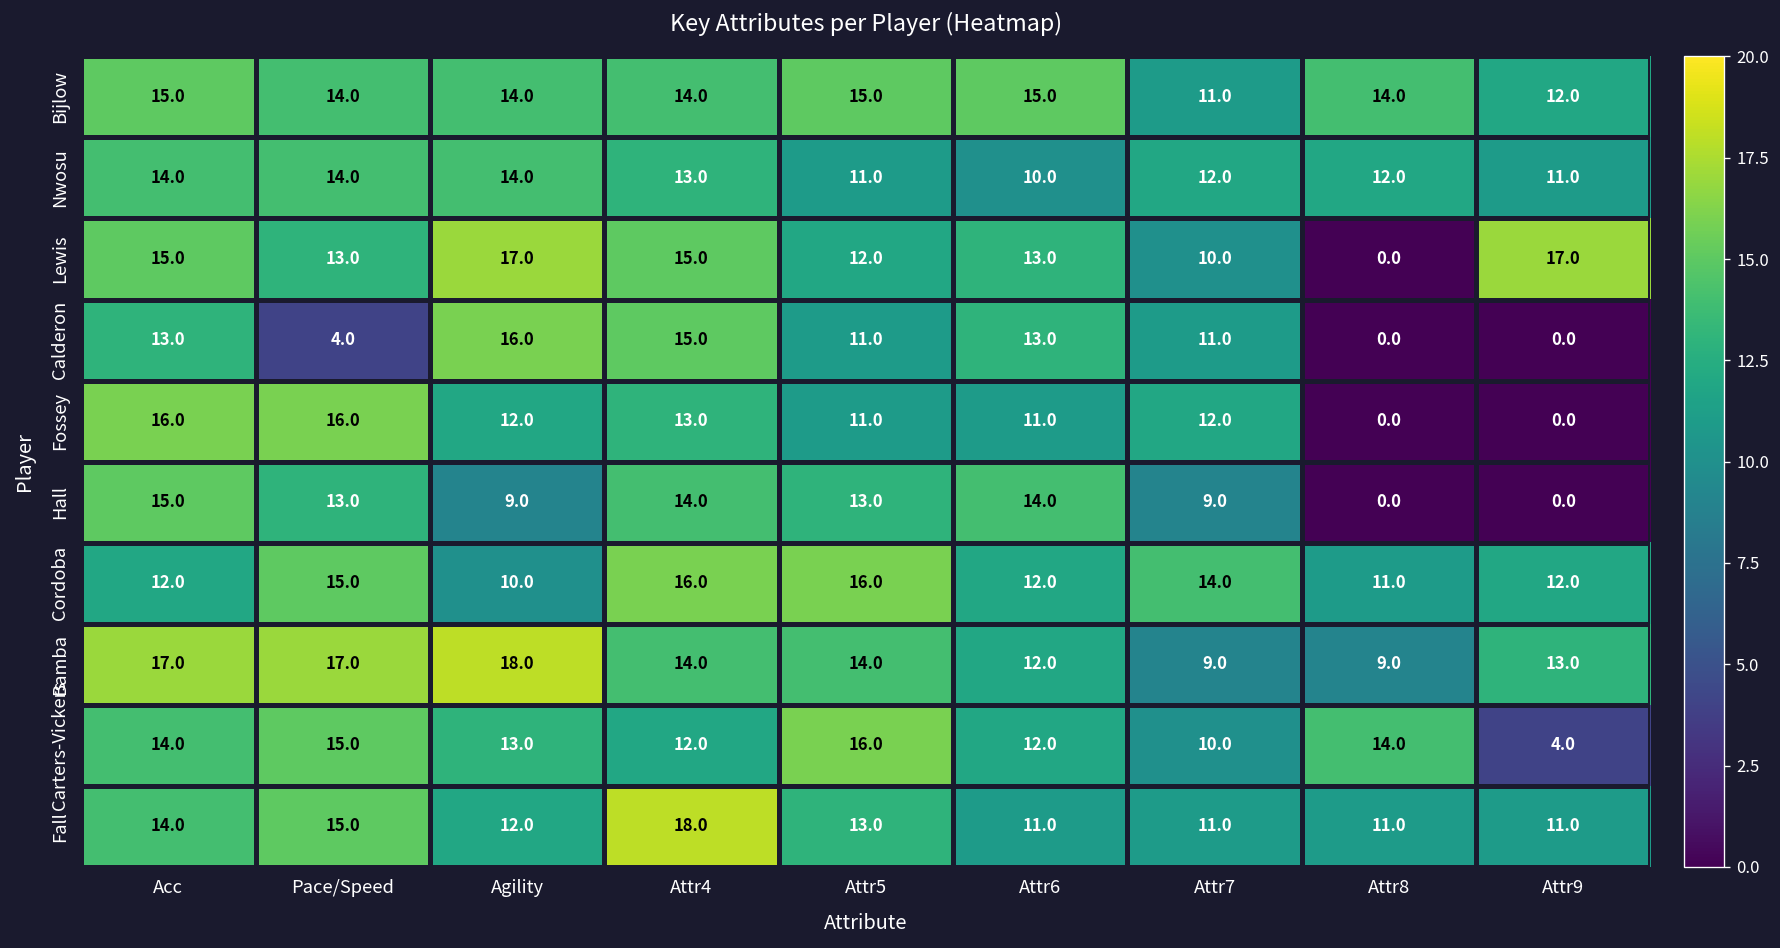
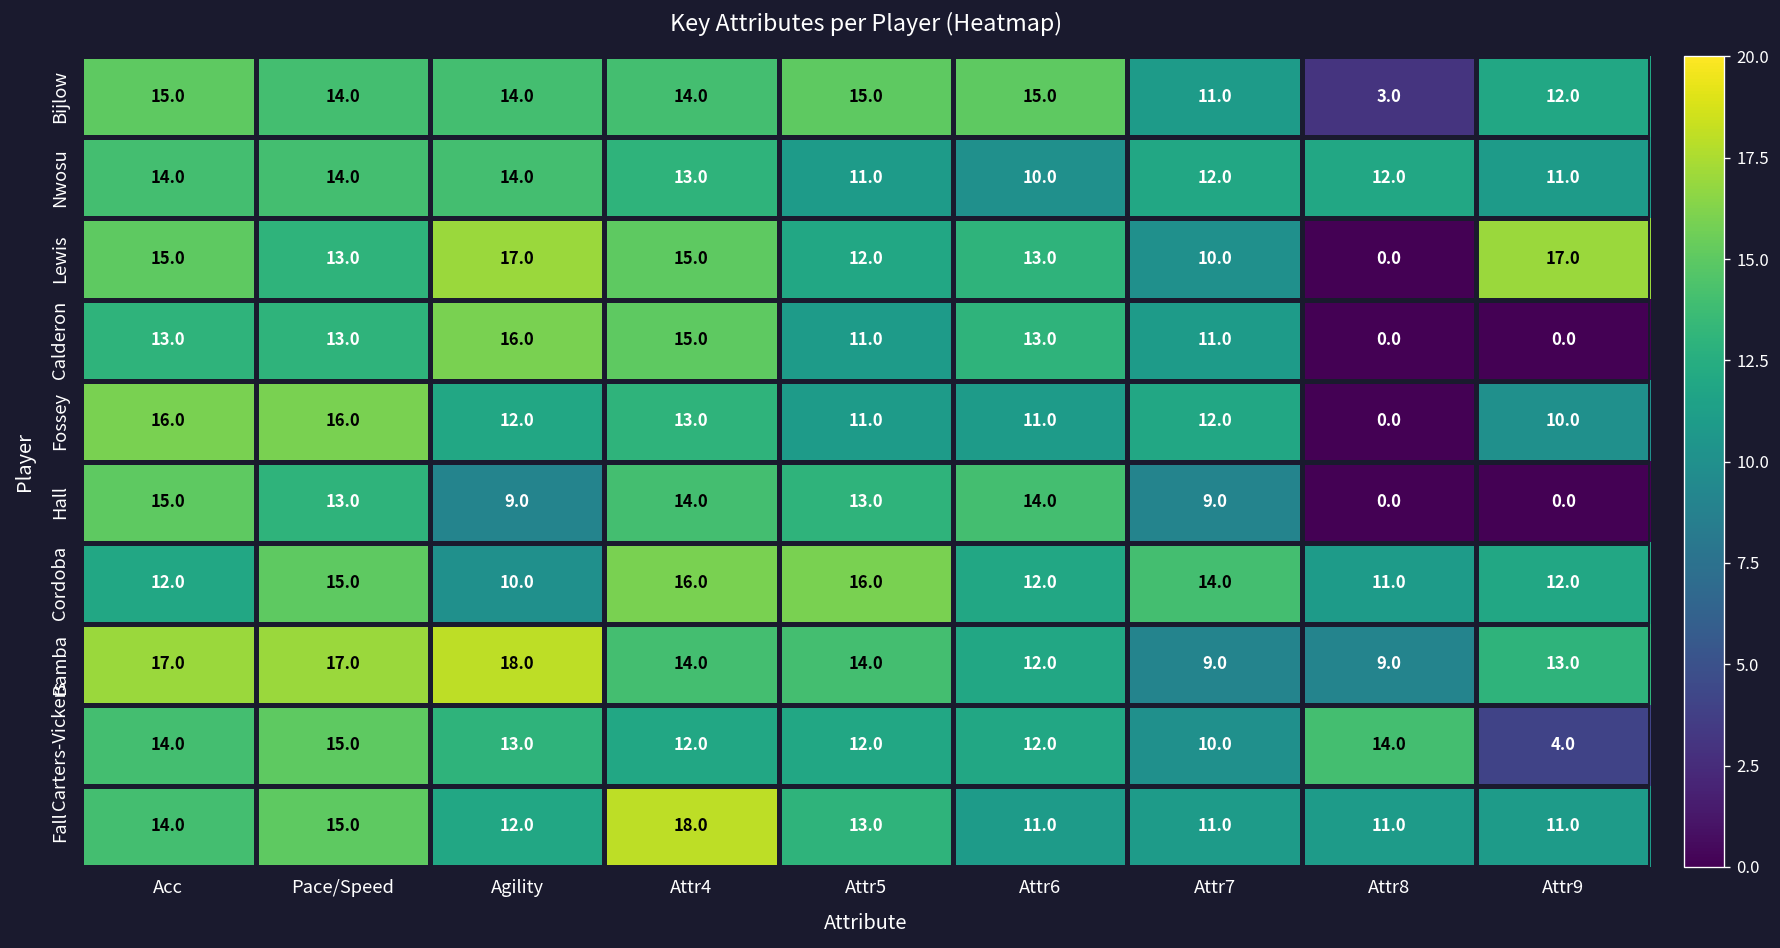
Bijlow, Attr8: 14.0 -> 3.0
Calderon, Pace/Speed: 4.0 -> 13.0
Fossey, Attr9: 0.0 -> 10.0
Carters-Vickers, Attr5: 16.0 -> 12.0
